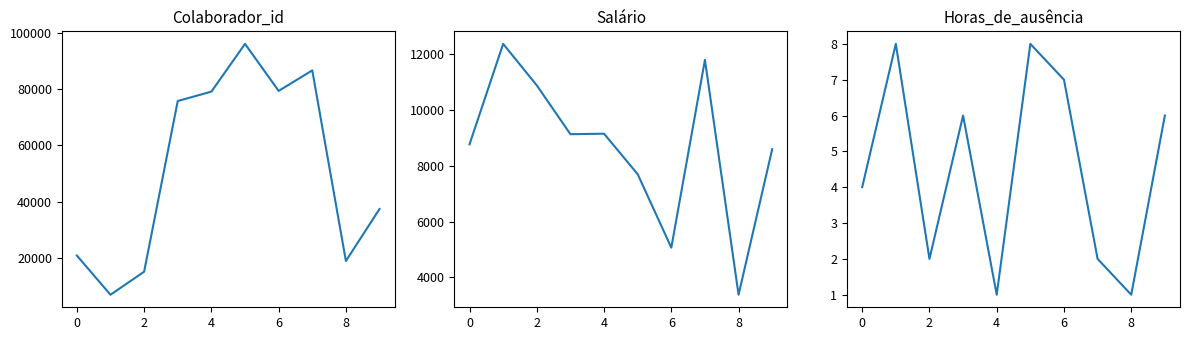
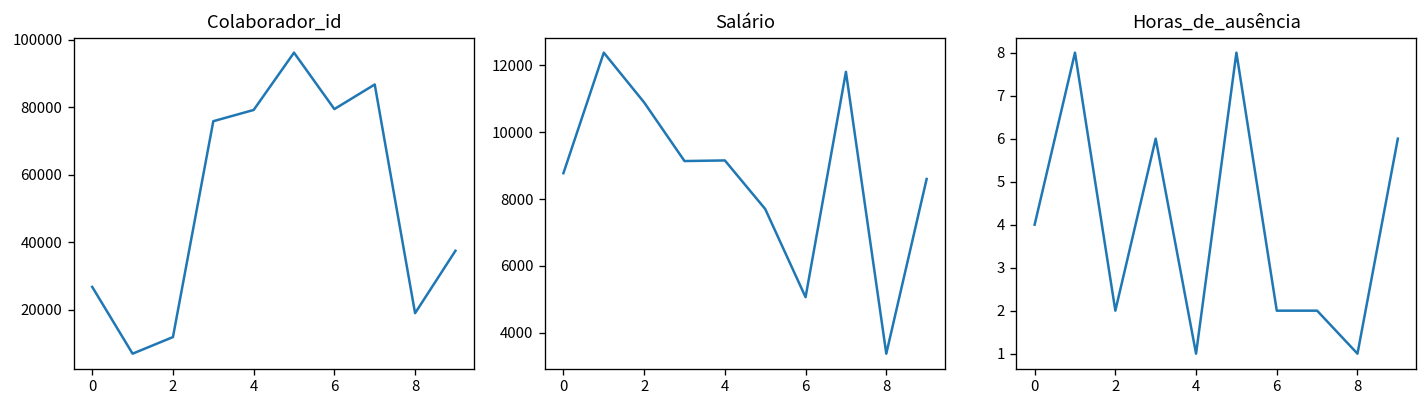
Colaborador_id, 0: 21000 -> 27000
Colaborador_id, 2: 15000 -> 12000
Horas_de_ausência, 6: 7 -> 2
